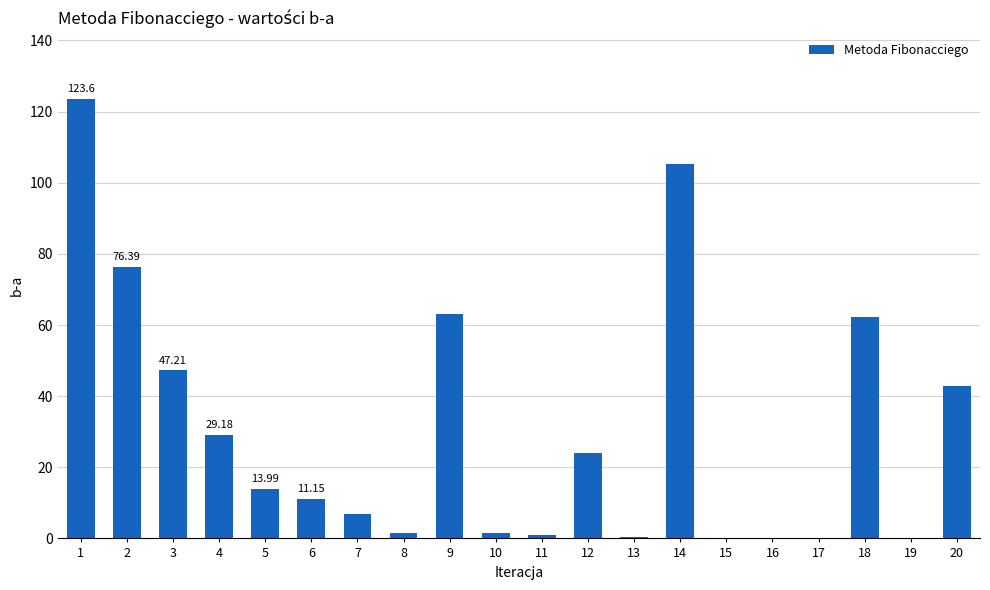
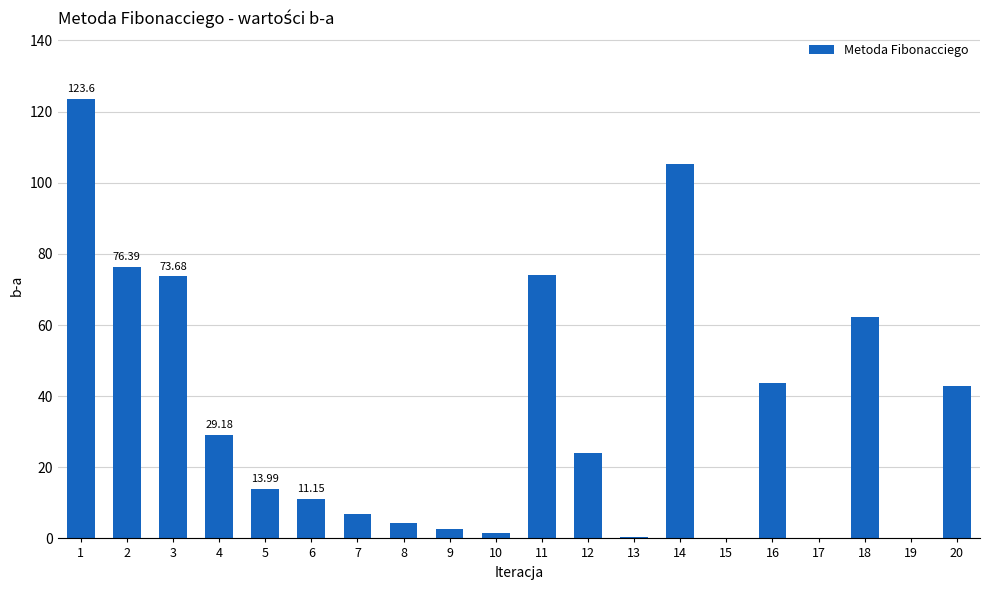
3: 47.21 -> 73.68
8: 2 -> 4
9: 63 -> 3
11: 1 -> 74
16: 0 -> 44
